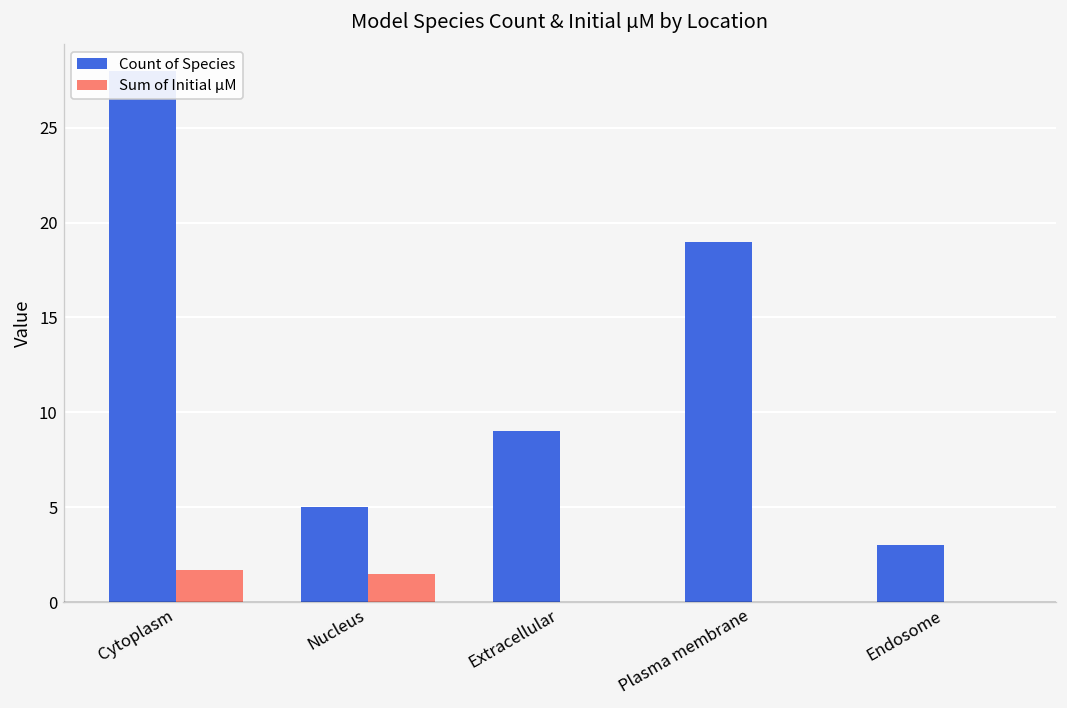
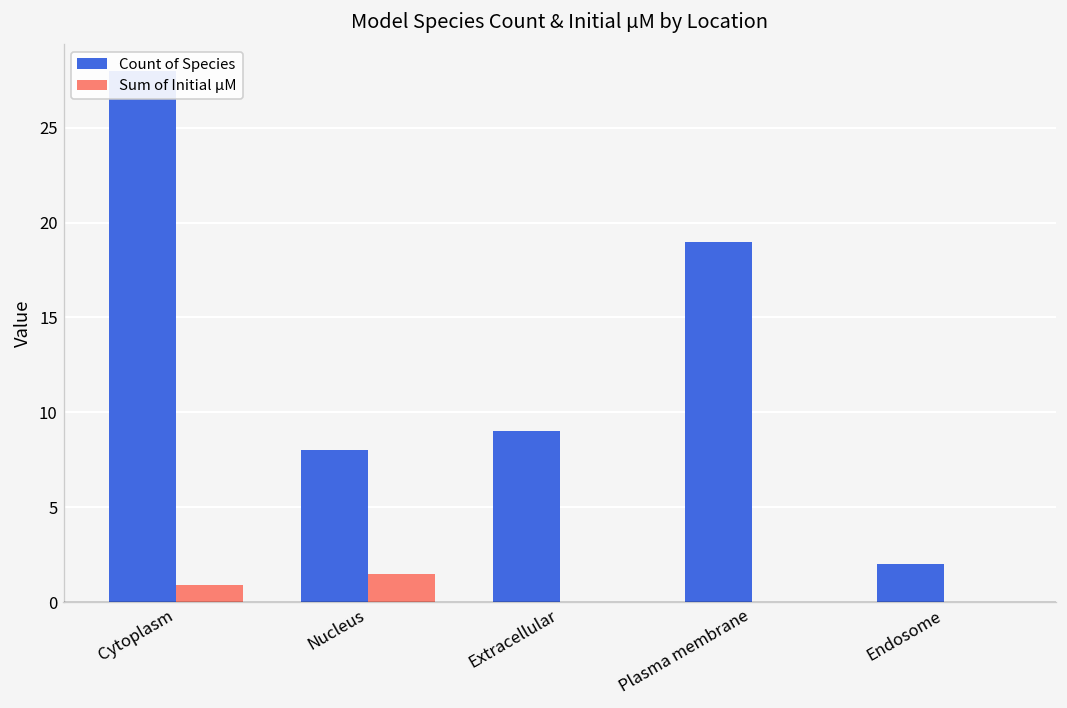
Sum of Initial µM, Cytoplasm: 1.7 -> 0.9
Count of Species, Nucleus: 5 -> 8
Count of Species, Endosome: 3 -> 2
